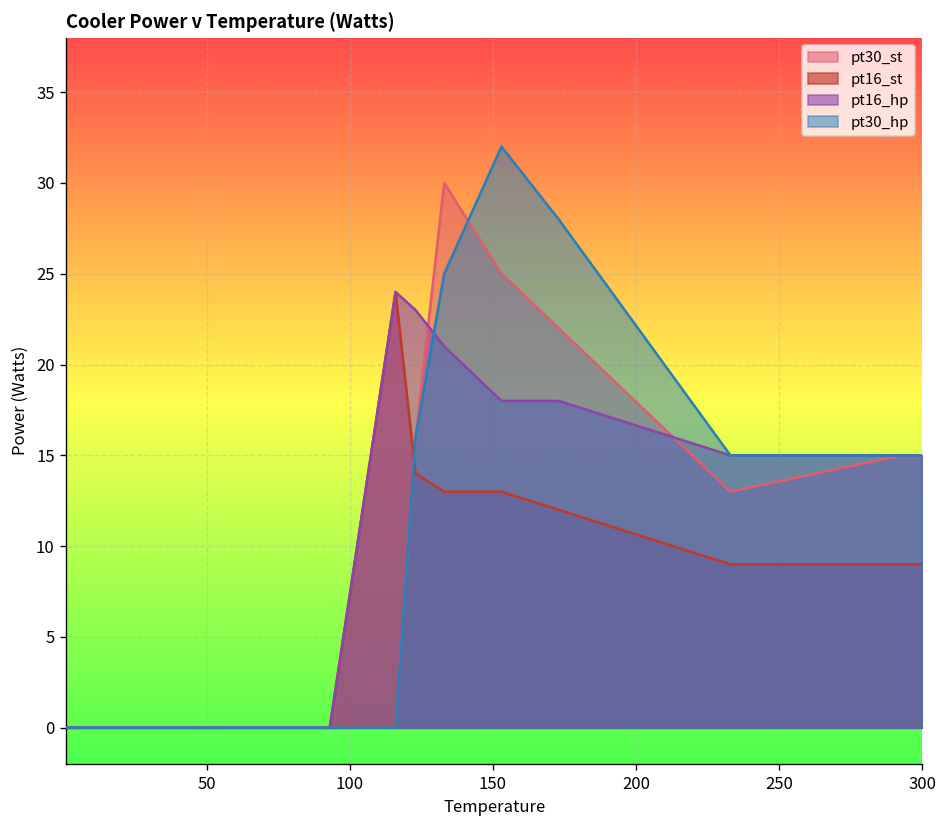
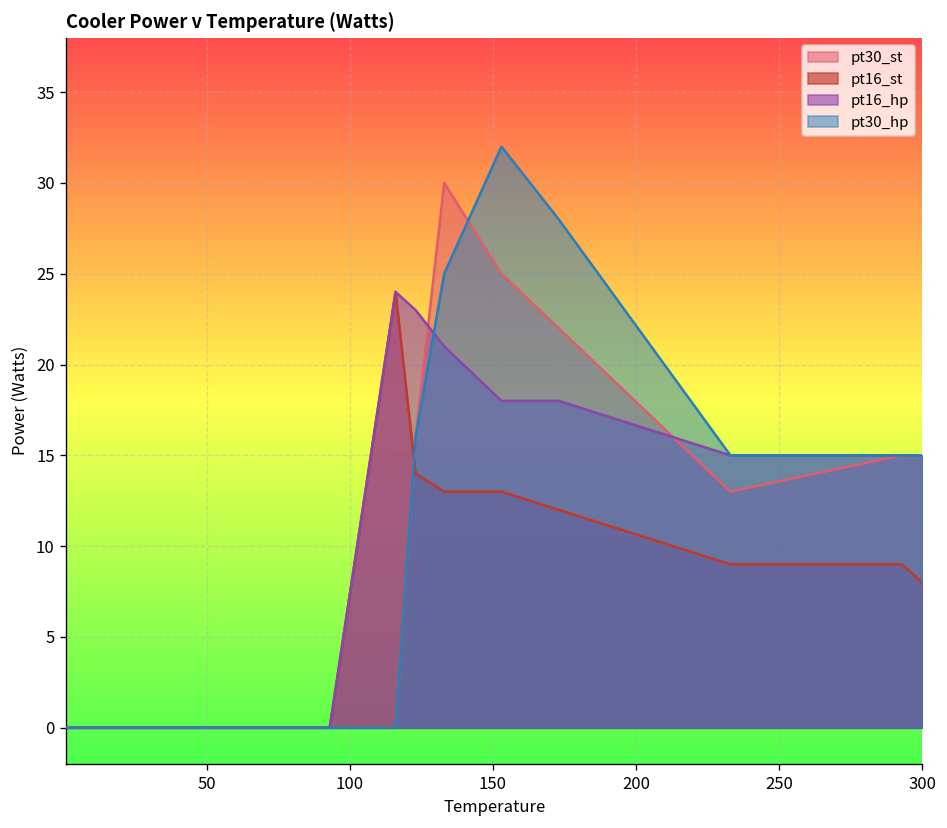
pt16_st, 300: 9 -> 8
